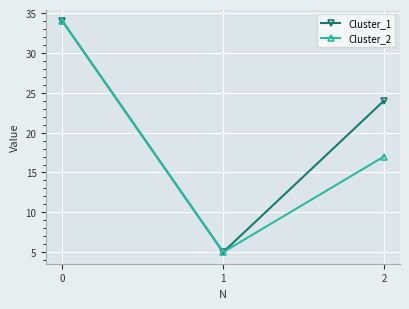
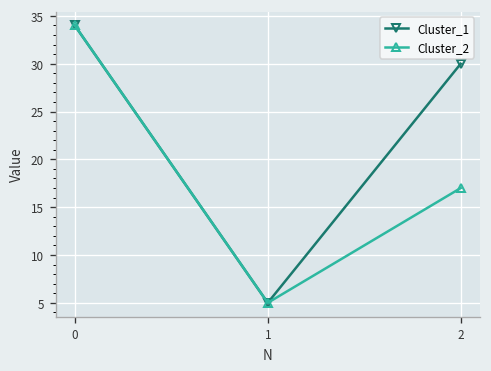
Cluster_1, 2: 24 -> 30
